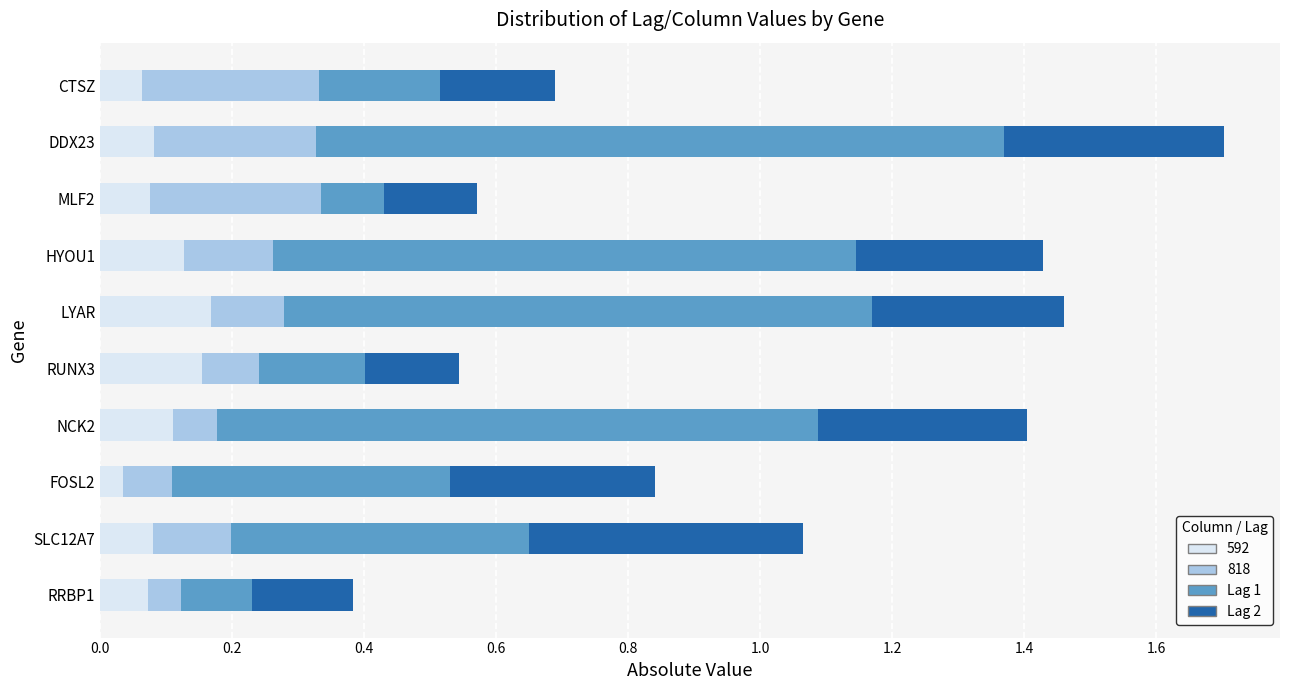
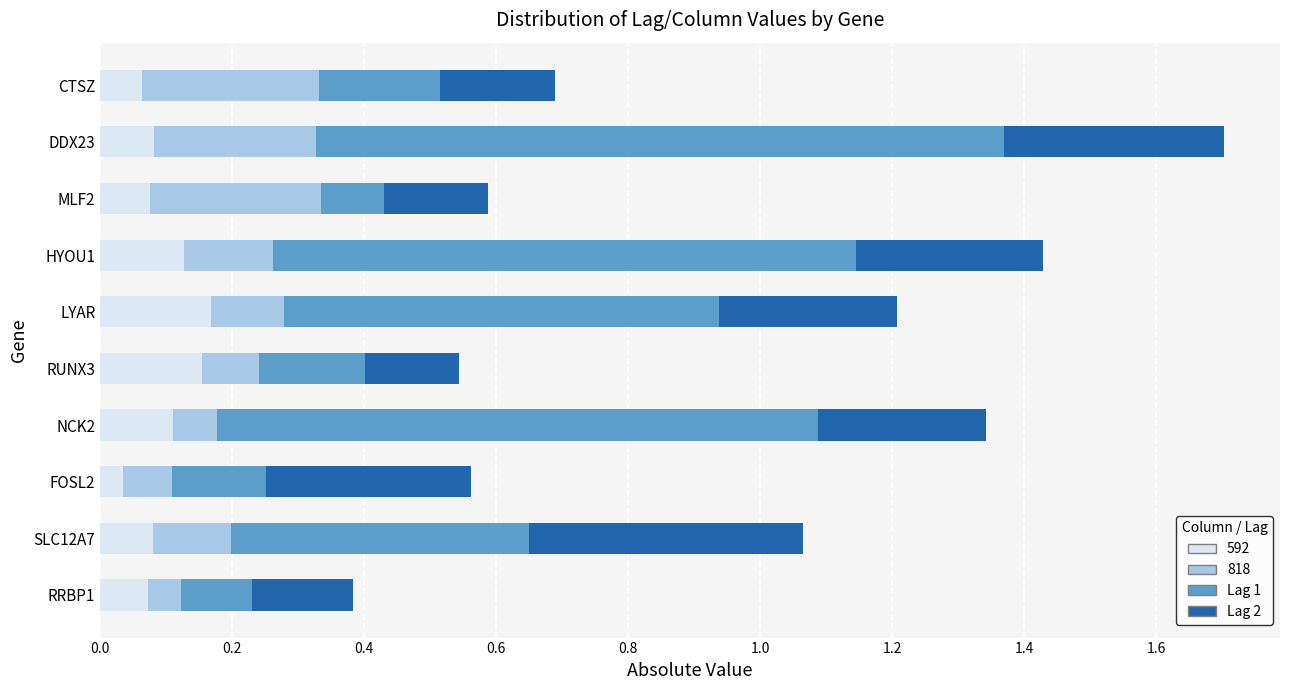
Lag 2, MLF2: 0.14 -> 0.16
Lag 1, LYAR: 0.89 -> 0.66
Lag 2, LYAR: 0.29 -> 0.27
Lag 2, NCK2: 0.32 -> 0.25
Lag 1, FOSL2: 0.42 -> 0.14
